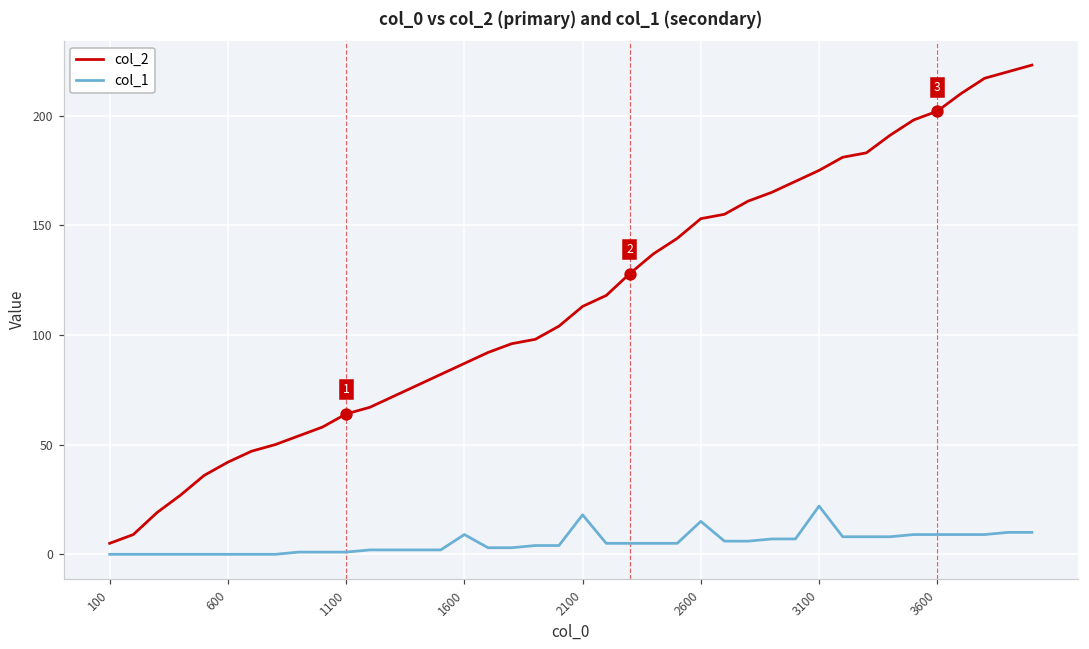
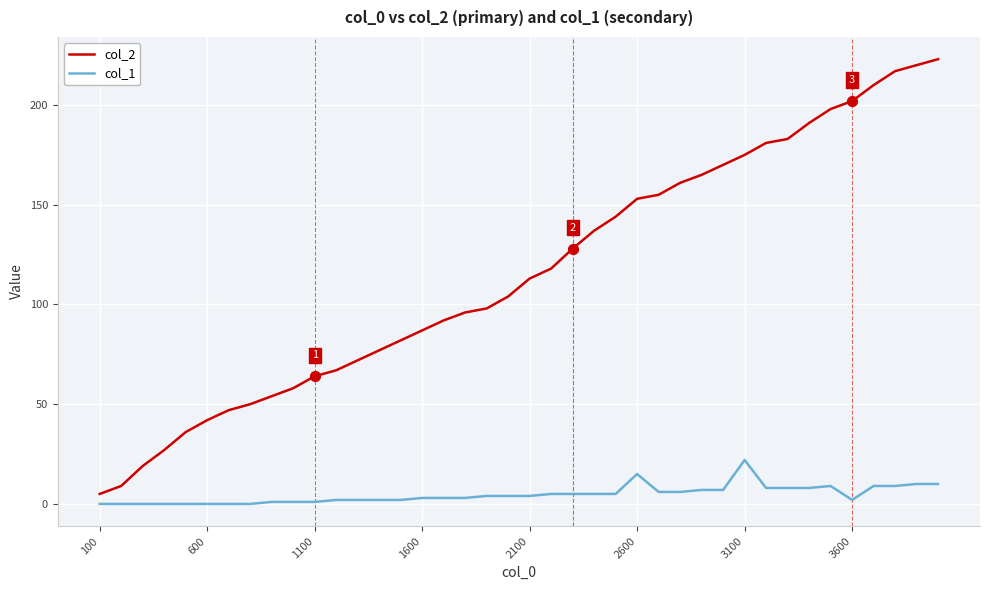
col_1, 1600: 9 -> 3
col_1, 2100: 18 -> 4
col_1, 3600: 9 -> 2
